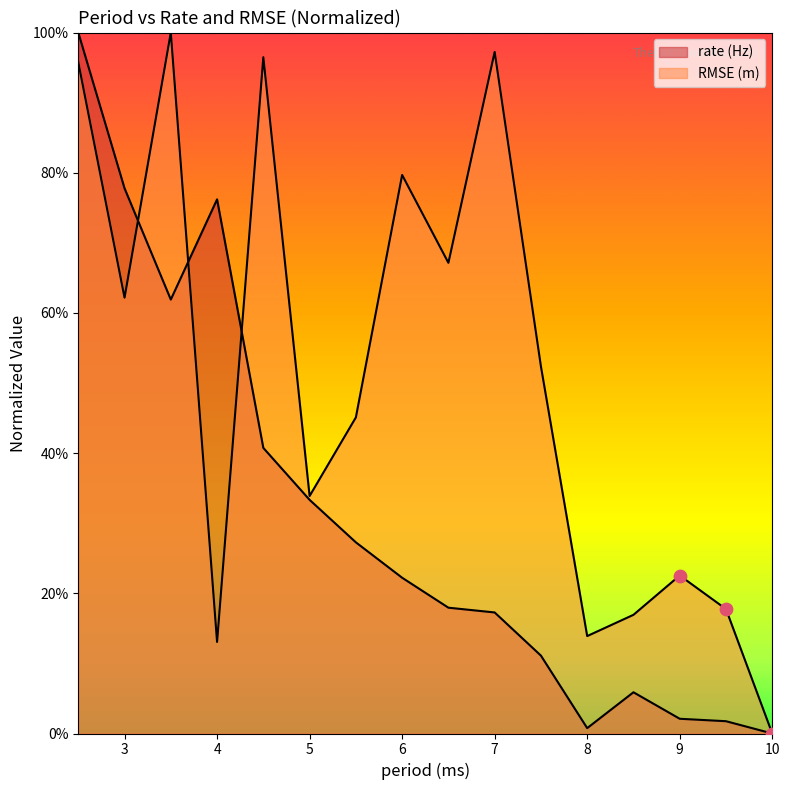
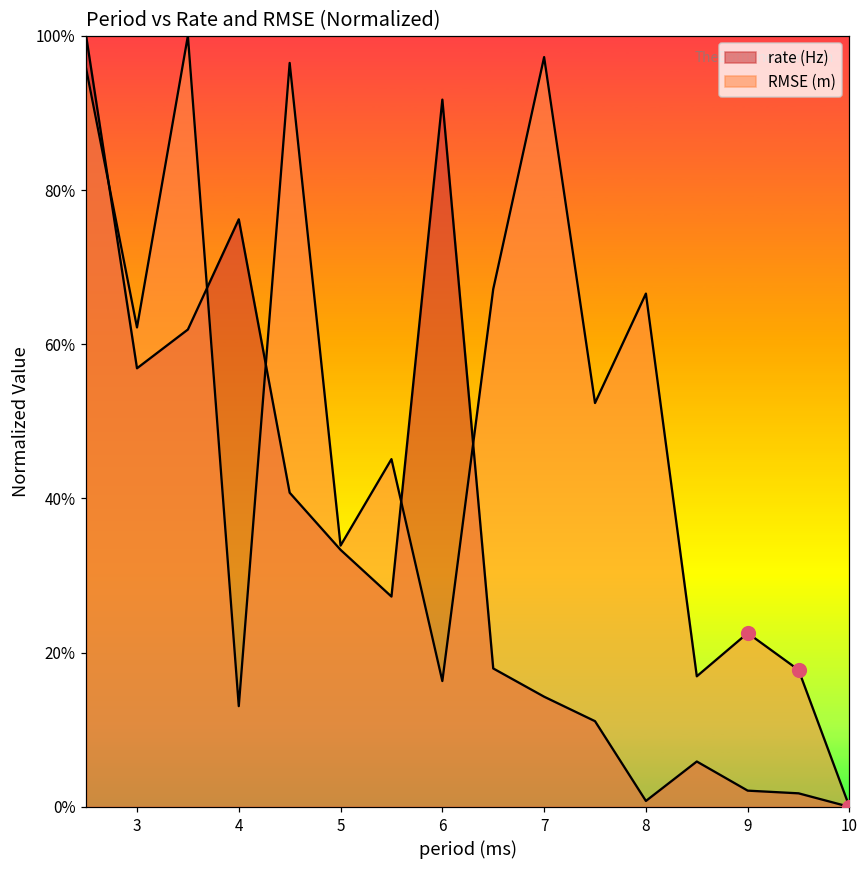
rate (Hz), 3: 78% -> 57%
rate (Hz), 6: 22% -> 92%
RMSE (m), 6: 80% -> 16%
rate (Hz), 7: 17% -> 14%
RMSE (m), 8: 14% -> 67%
